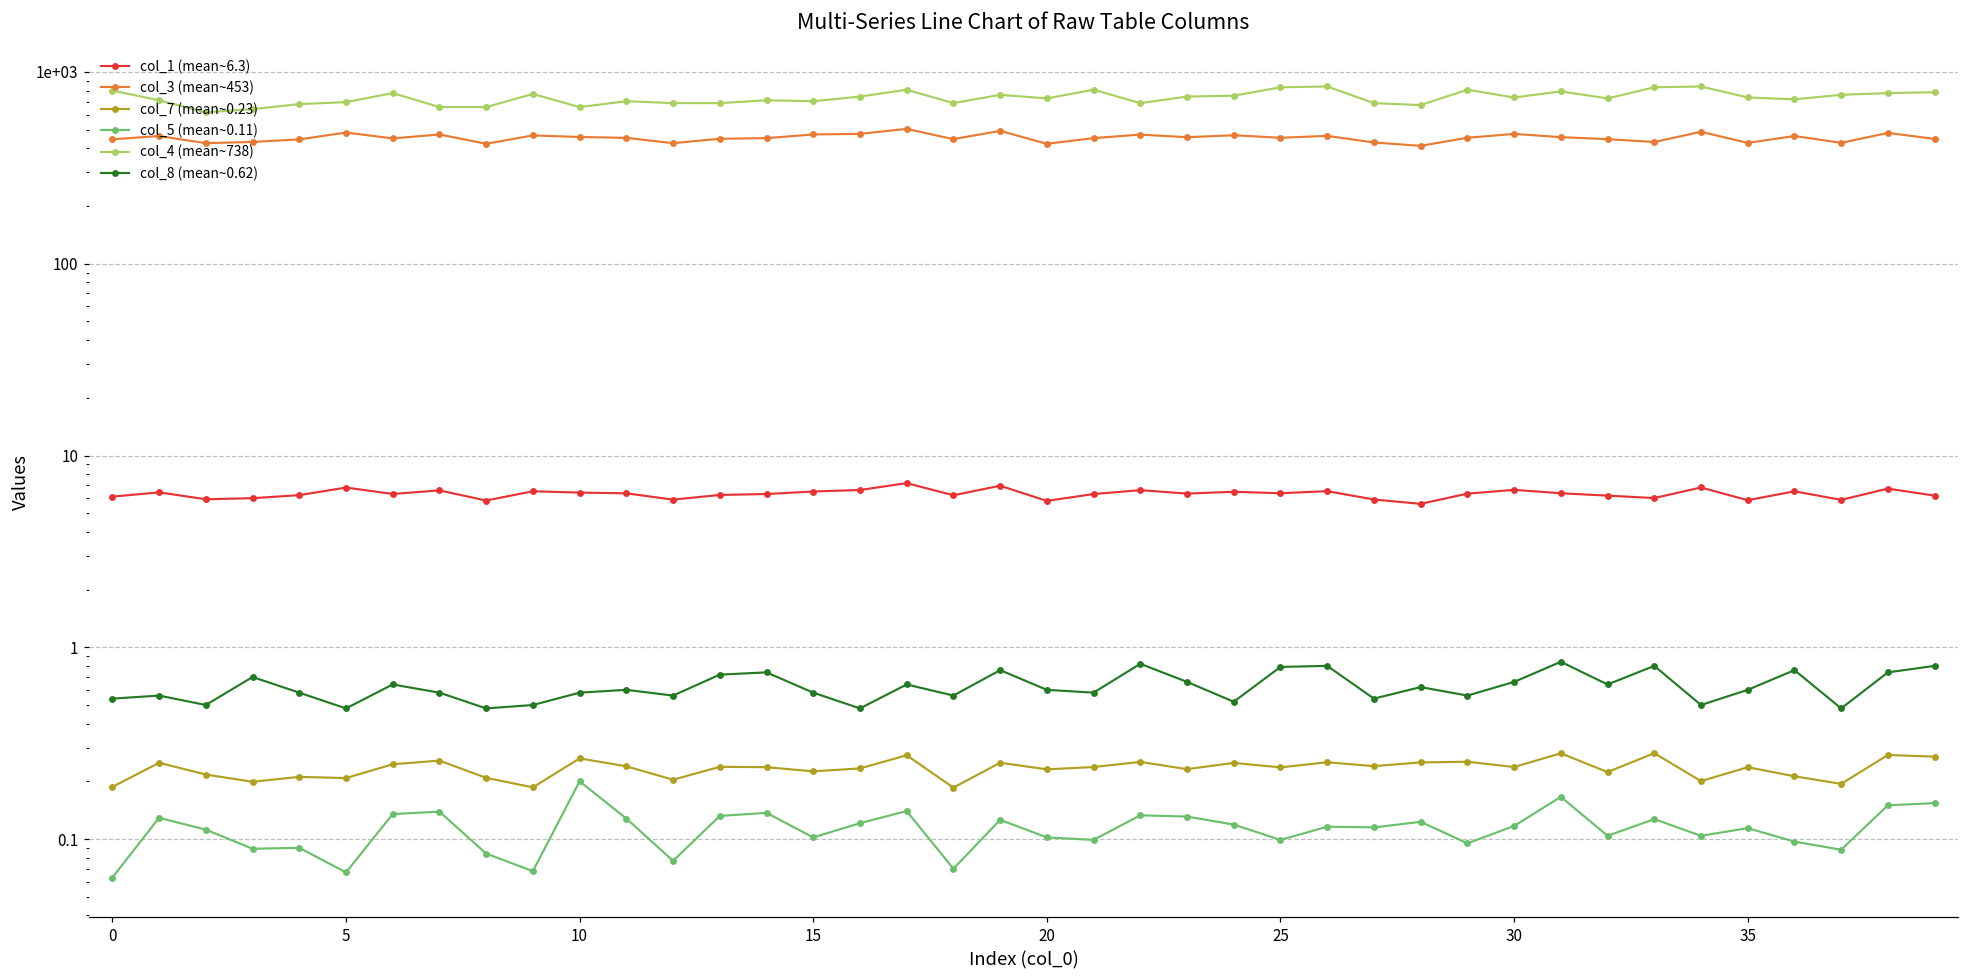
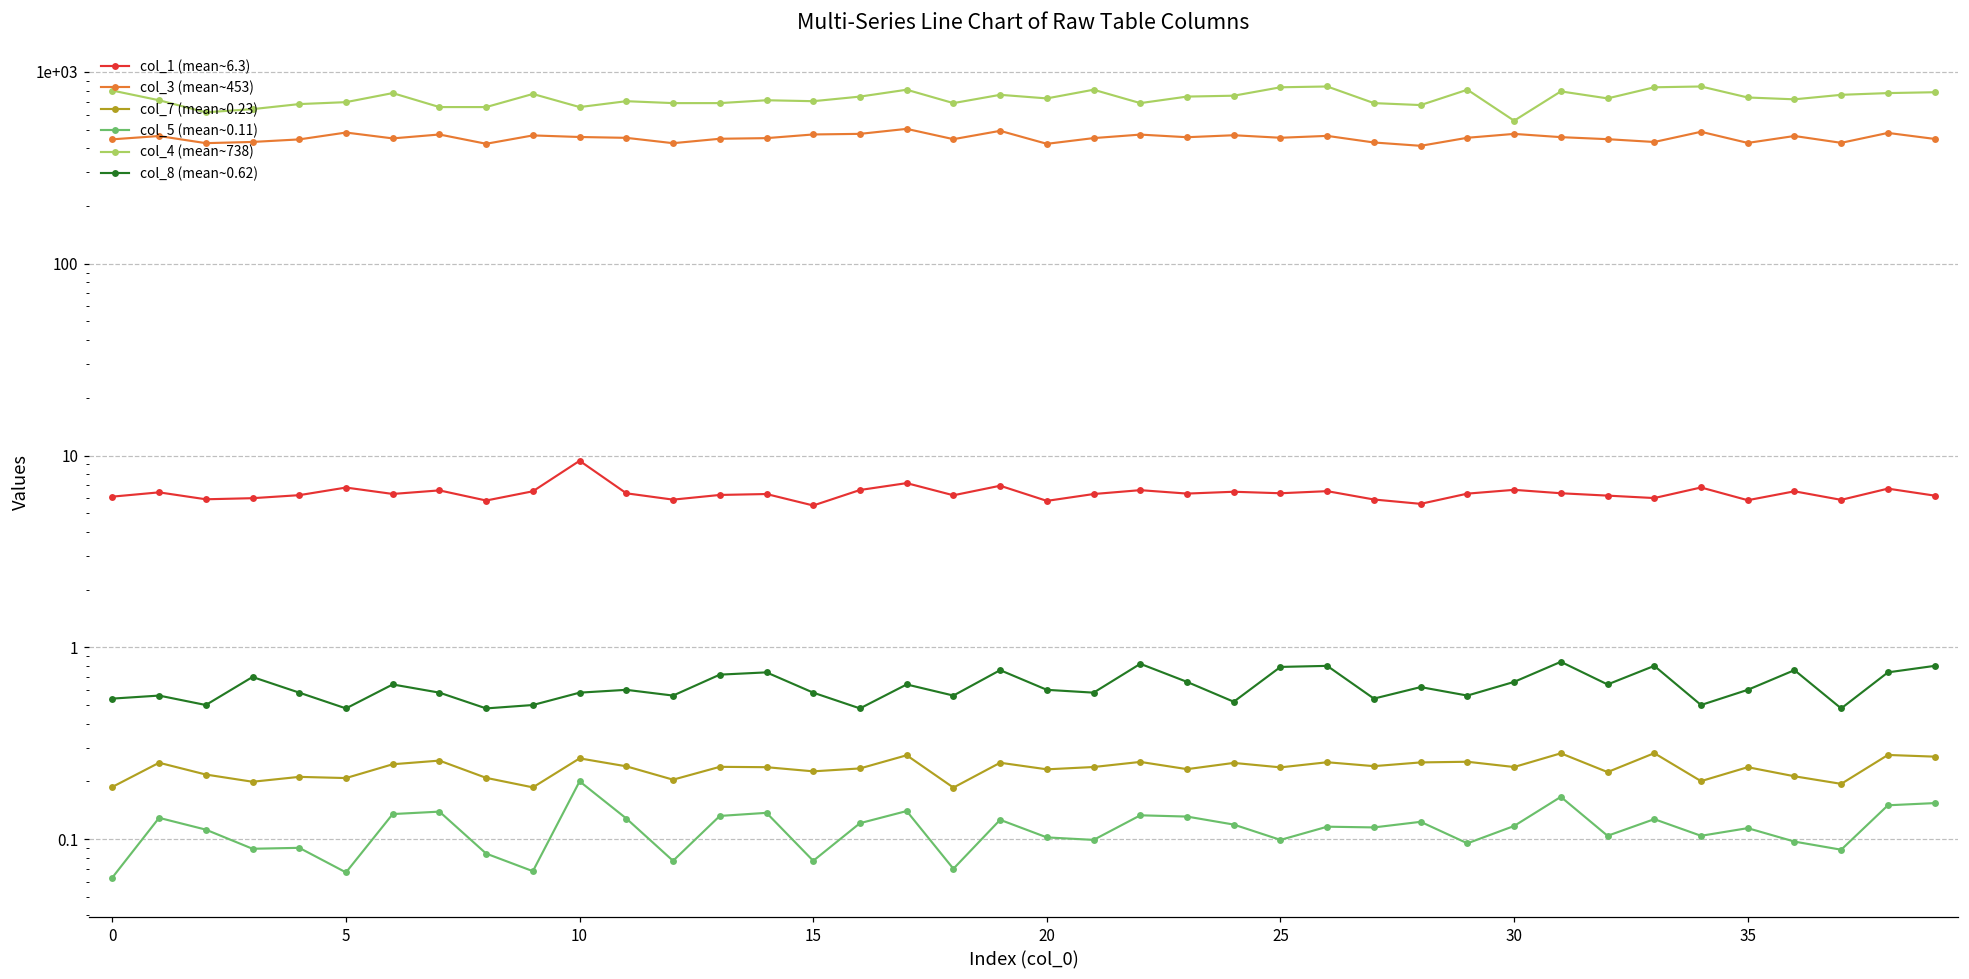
col_1 (mean~6.3), 10: 6.4 -> 9
col_1 (mean~6.3), 15: 6.5 -> 5.5
col_5 (mean~0.11), 15: 0.10 -> 0.08
col_4 (mean~738), 30: 740 -> 560
